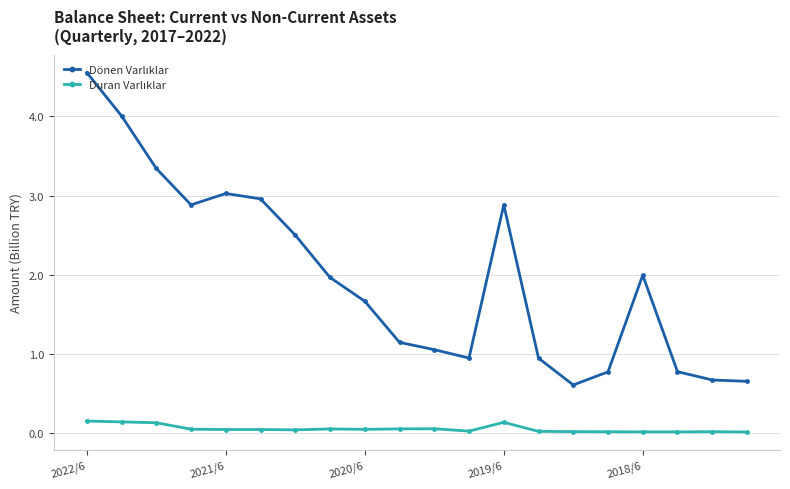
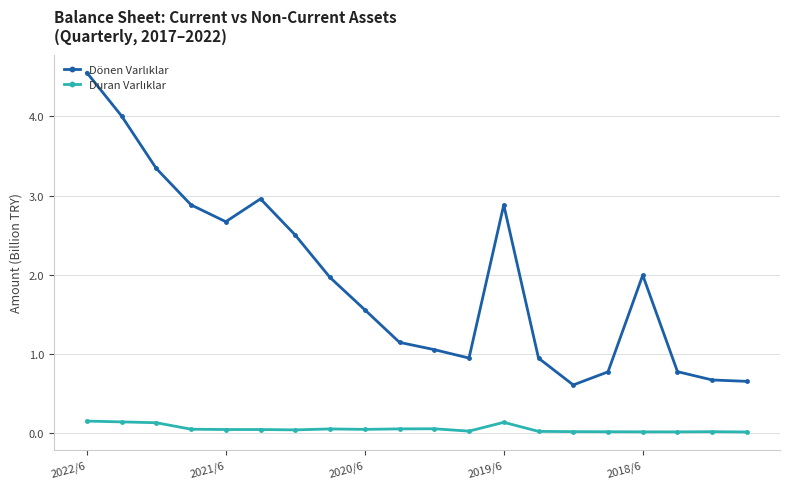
Dönen Varlıklar, 2021/6: 3.0 -> 2.7
Dönen Varlıklar, 2020/6: 1.7 -> 1.6
